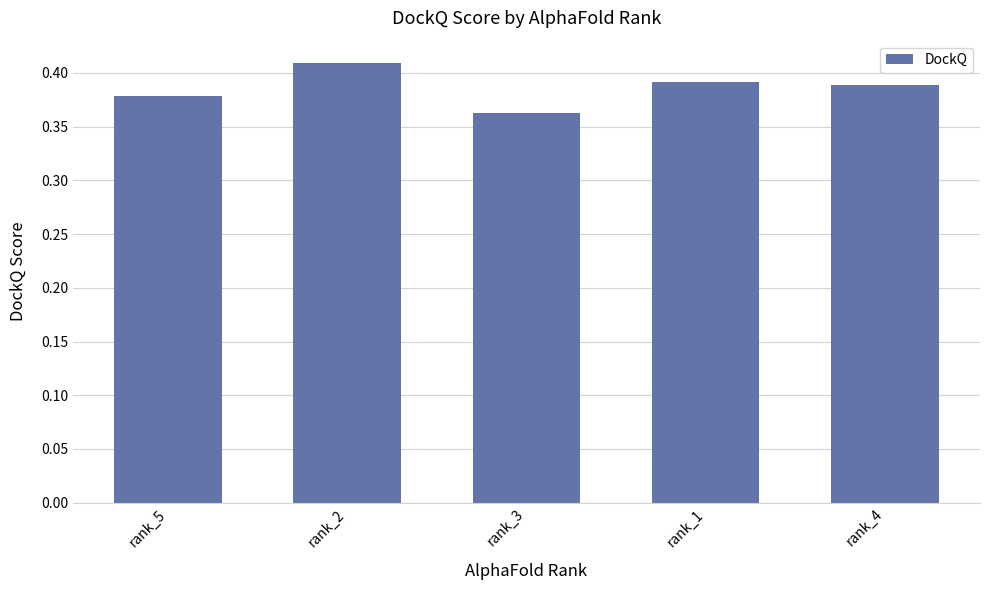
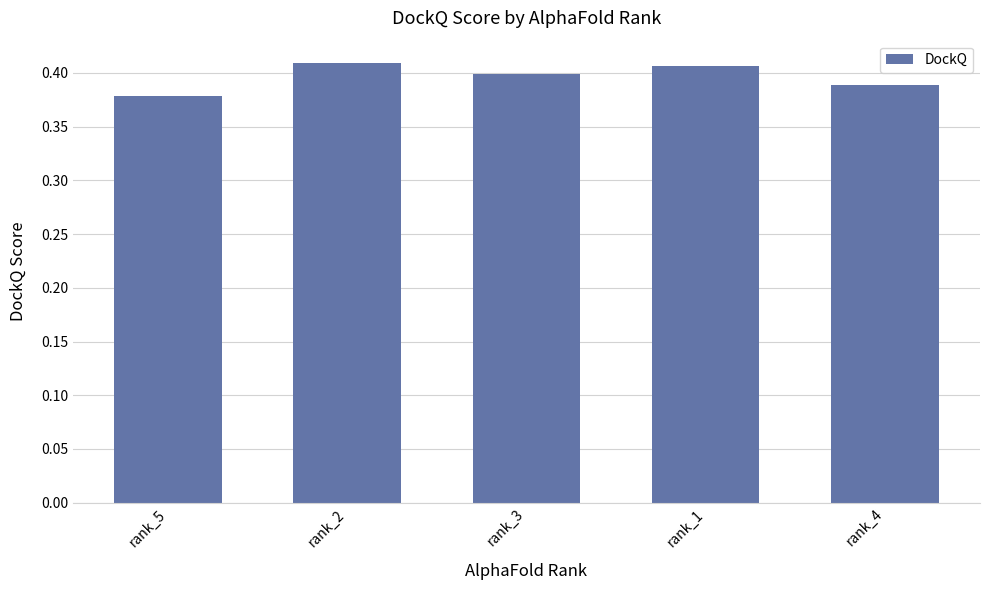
rank_3: 0.362 -> 0.399
rank_1: 0.391 -> 0.407
